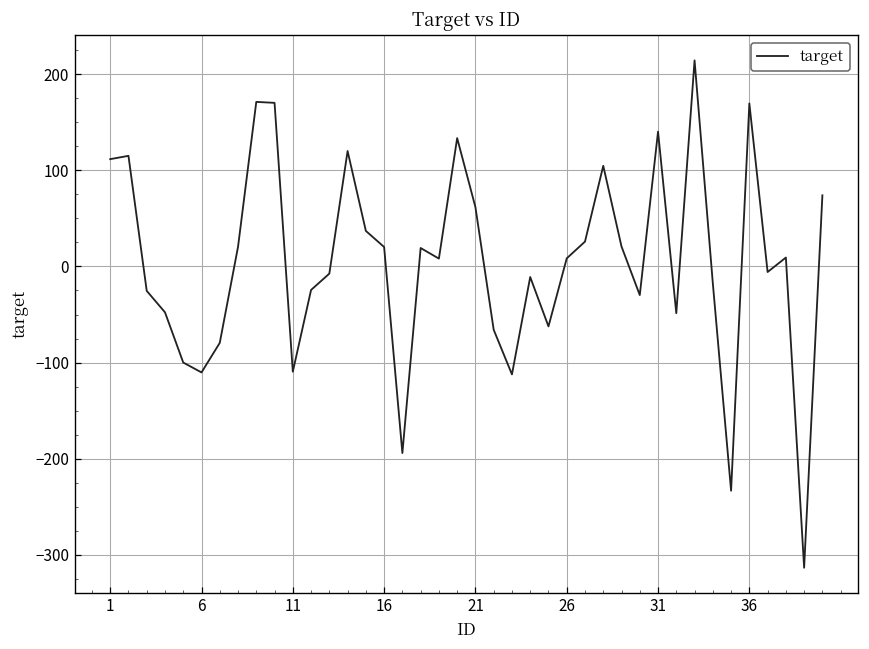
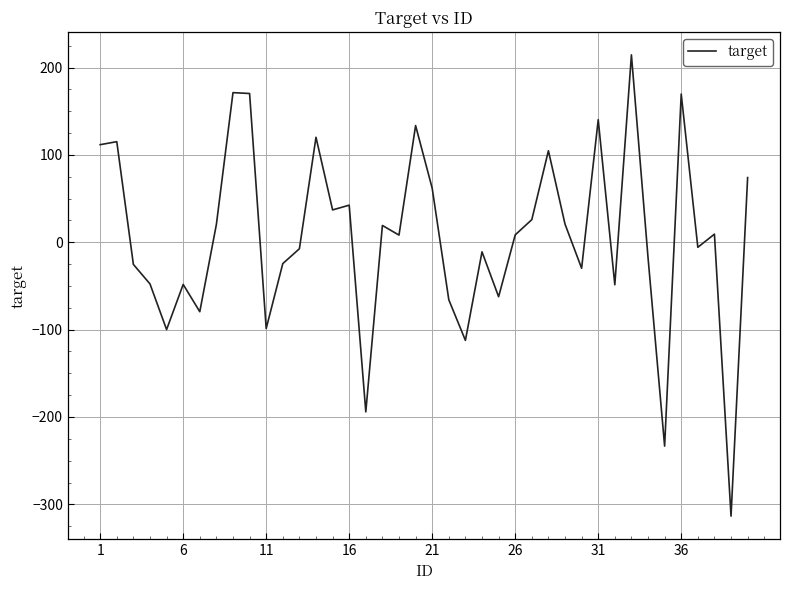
6: -110 -> -50
11: -110 -> -100
16: 20 -> 40
